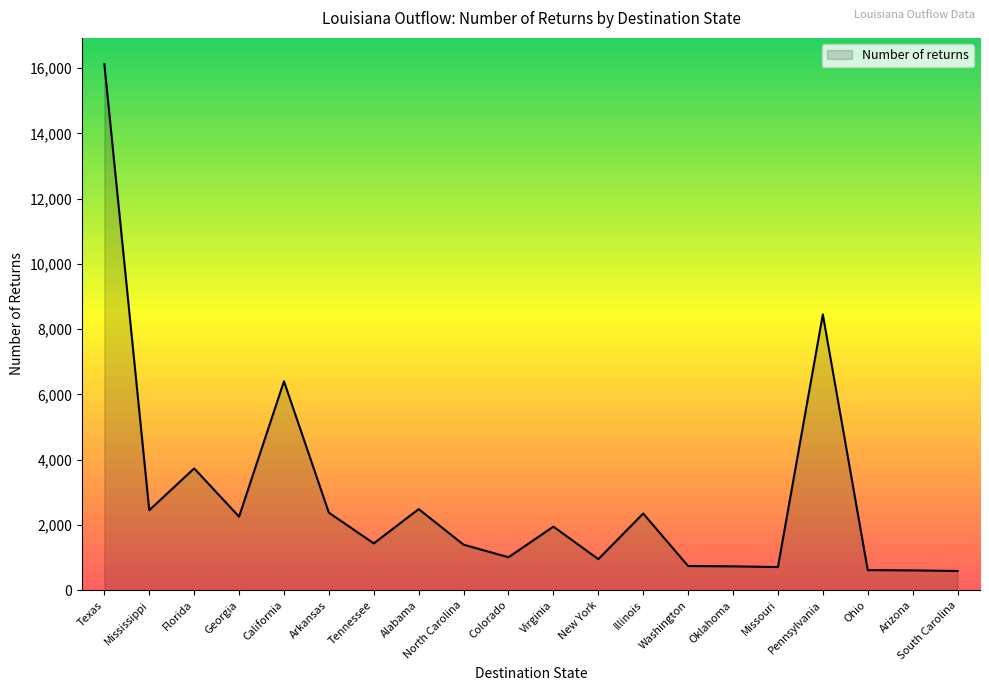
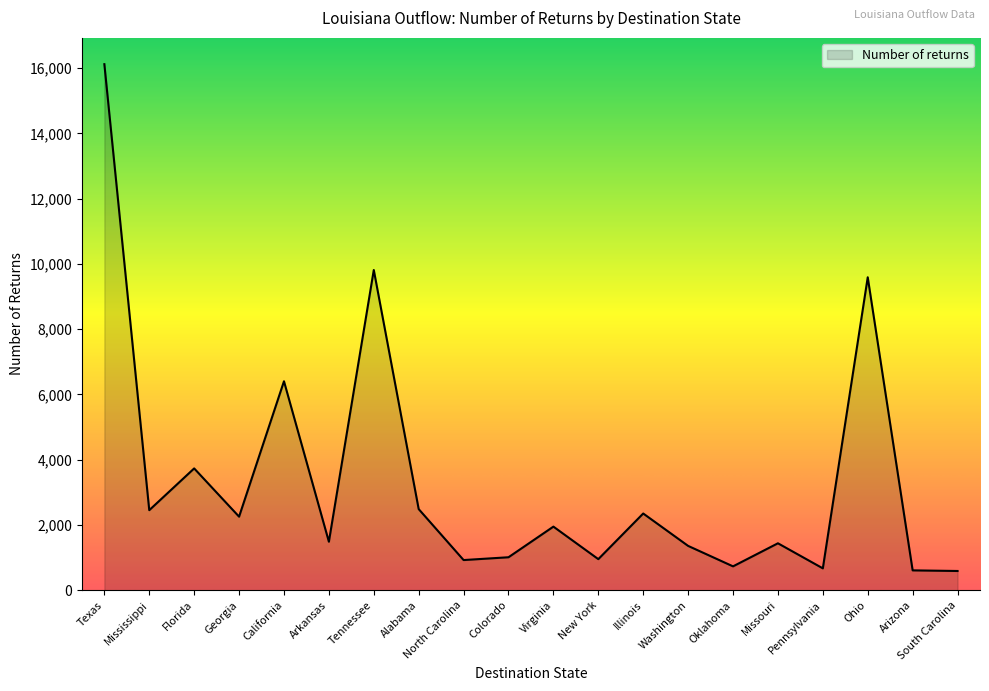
Arkansas: 2,400 -> 1,500
Tennessee: 1,400 -> 9,800
North Carolina: 1,400 -> 900
Washington: 700 -> 1,400
Missouri: 700 -> 1,400
Pennsylvania: 8,500 -> 700
Ohio: 600 -> 9,600
